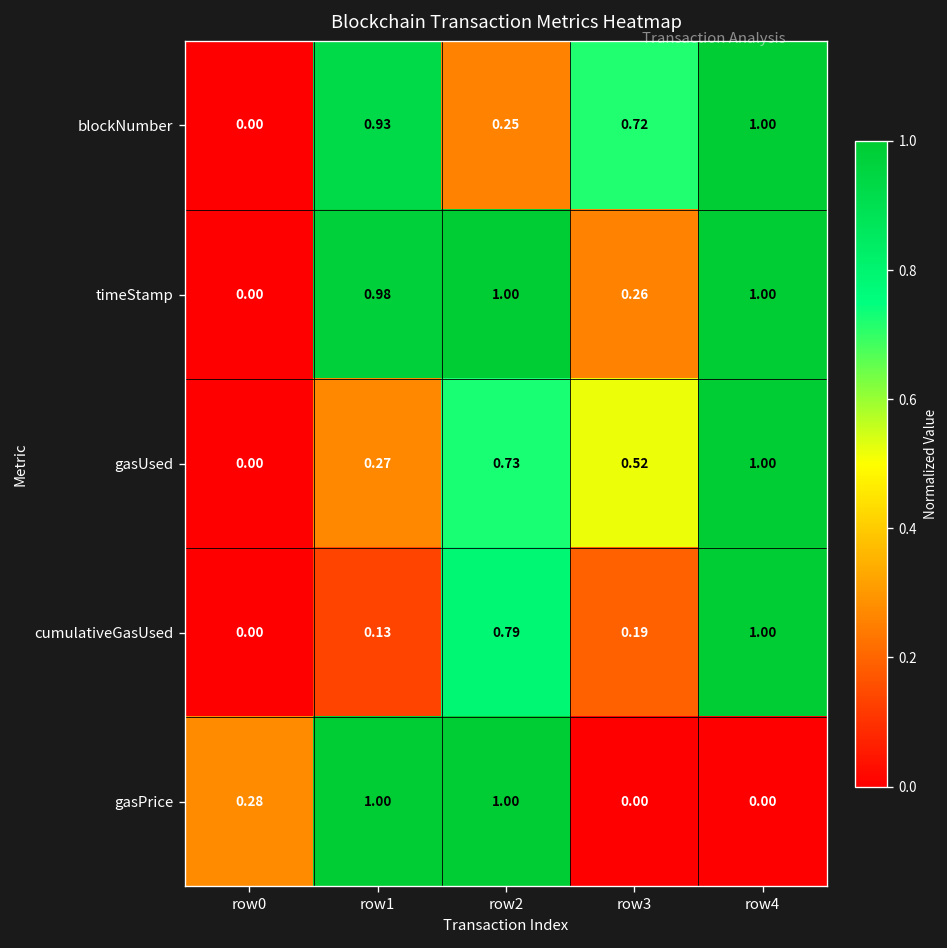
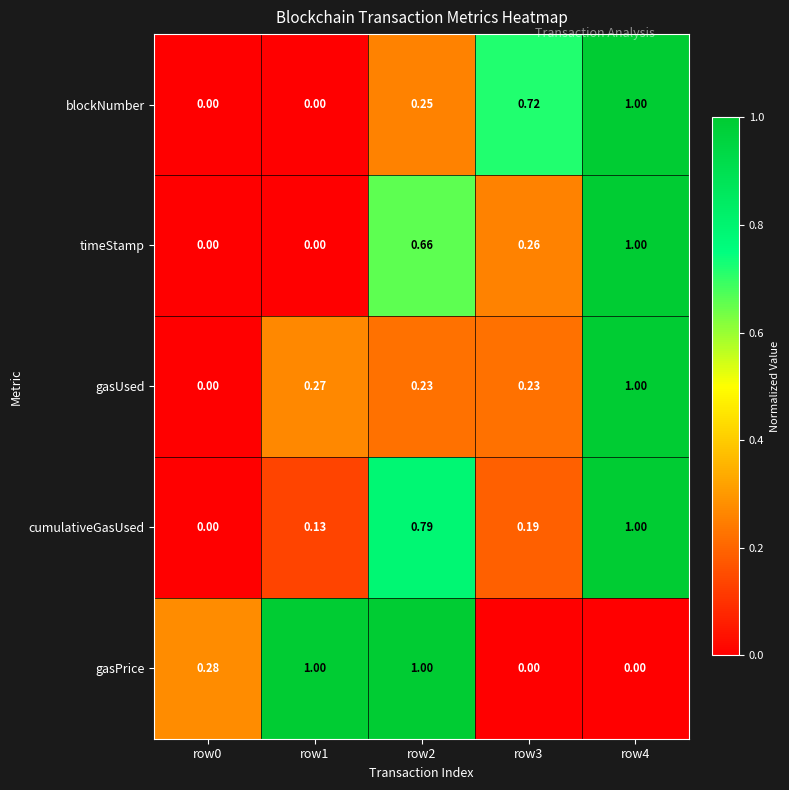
blockNumber, row1: 0.93 -> 0.00
timeStamp, row1: 0.98 -> 0.00
timeStamp, row2: 1.00 -> 0.66
gasUsed, row2: 0.73 -> 0.23
gasUsed, row3: 0.52 -> 0.23
